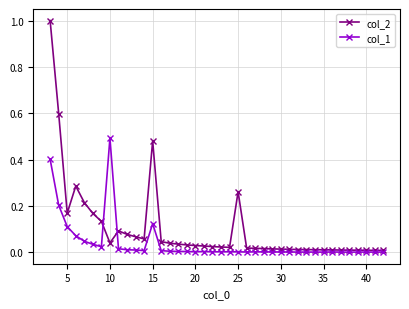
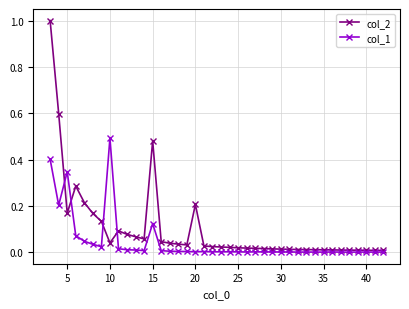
col_1, 5: 0.11 -> 0.35
col_2, 20: 0.03 -> 0.21
col_2, 25: 0.26 -> 0.02
